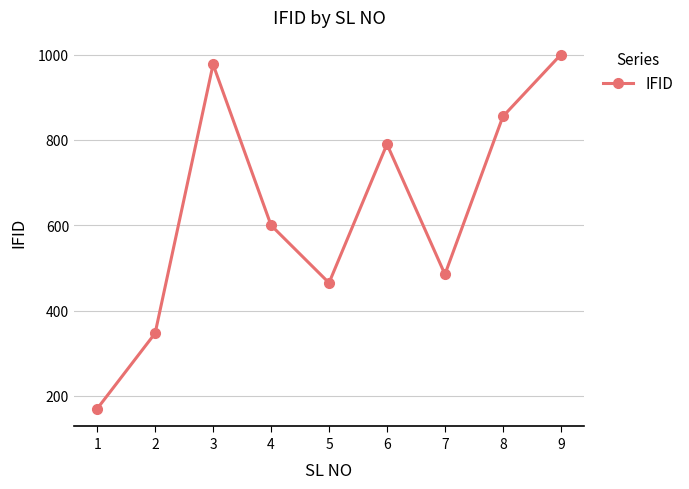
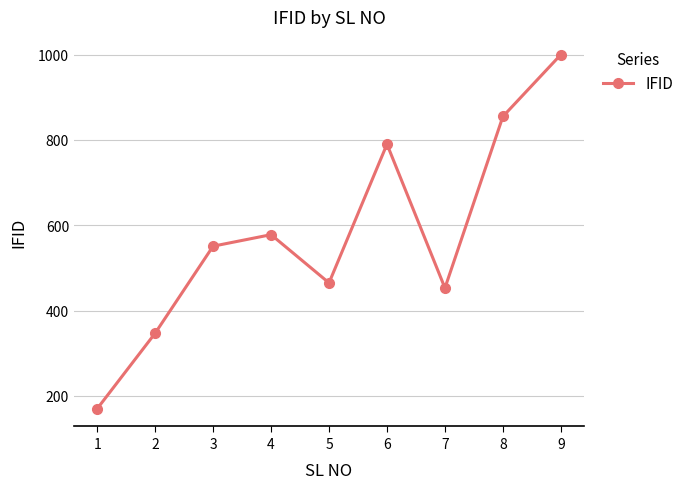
3: 980 -> 550
4: 600 -> 580
7: 490 -> 450
